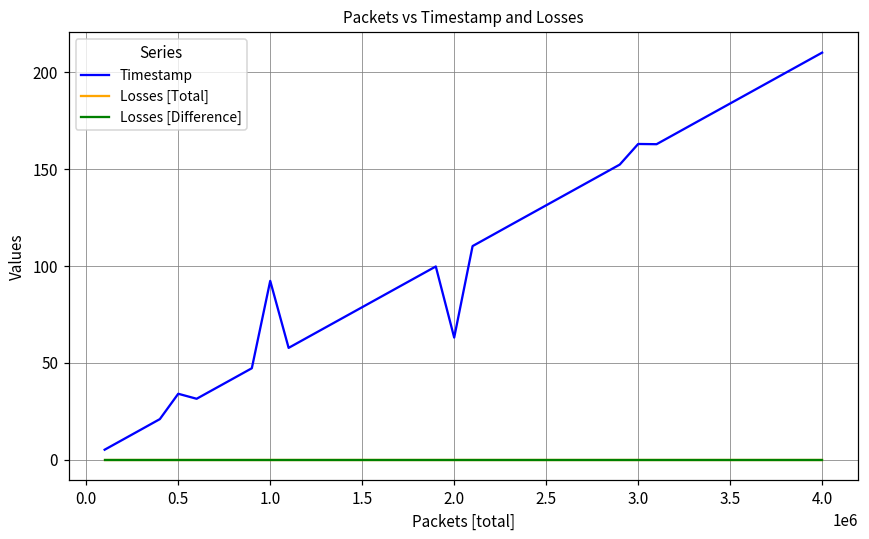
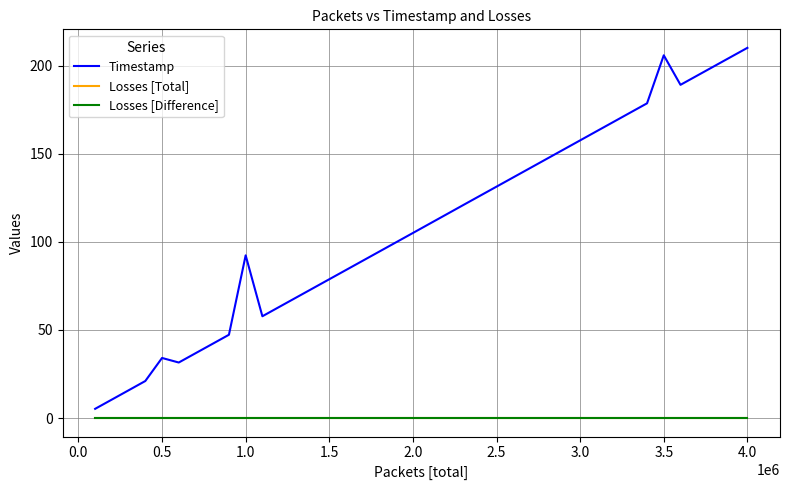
Timestamp, 2.0: 63 -> 105
Timestamp, 3.0: 163 -> 158
Timestamp, 3.5: 184 -> 206
